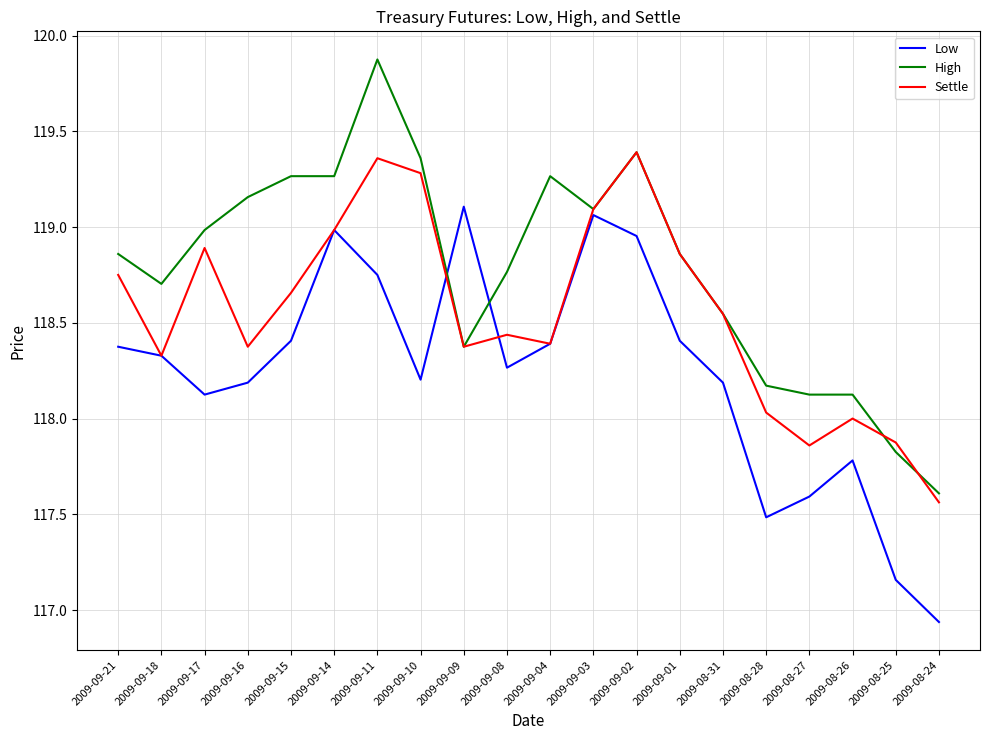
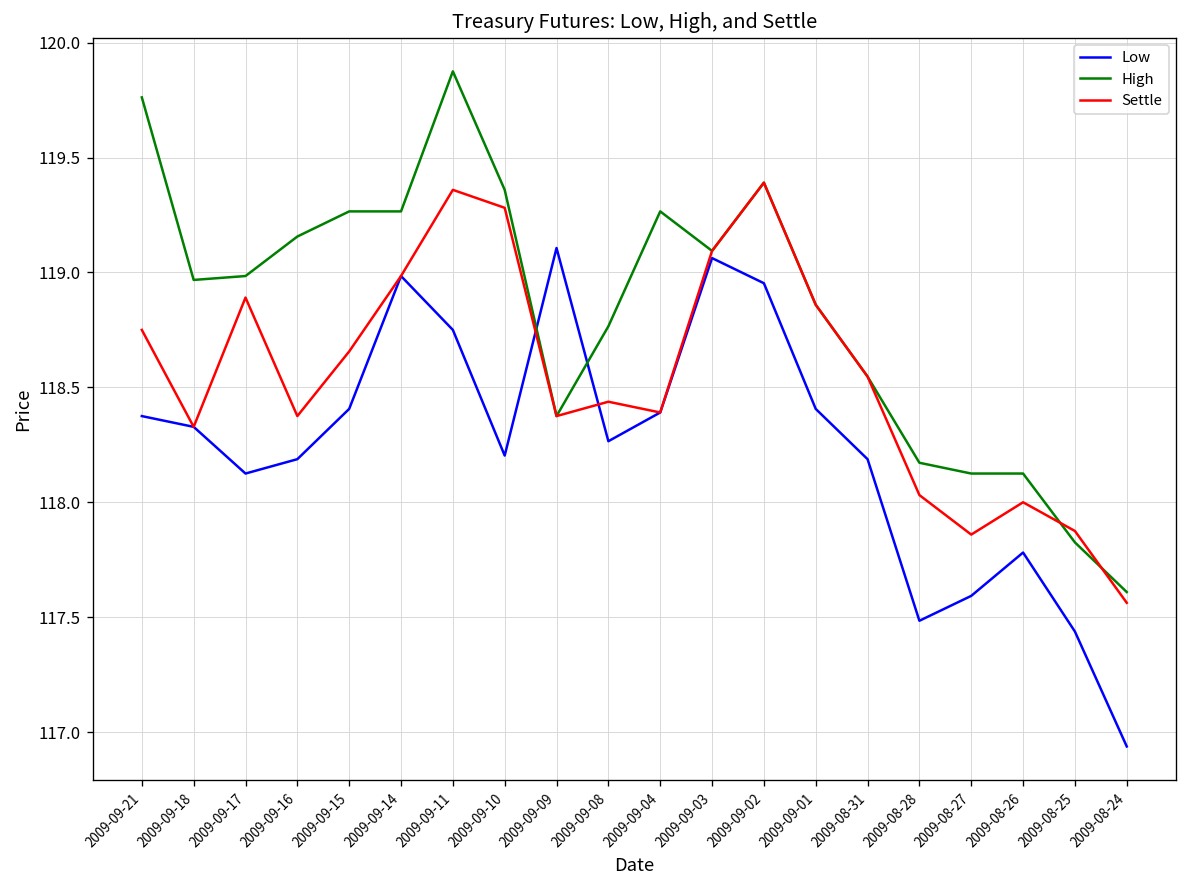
High, 2009-09-21: 118.86 -> 119.76
High, 2009-09-18: 118.70 -> 118.97
Low, 2009-08-25: 117.16 -> 117.44
